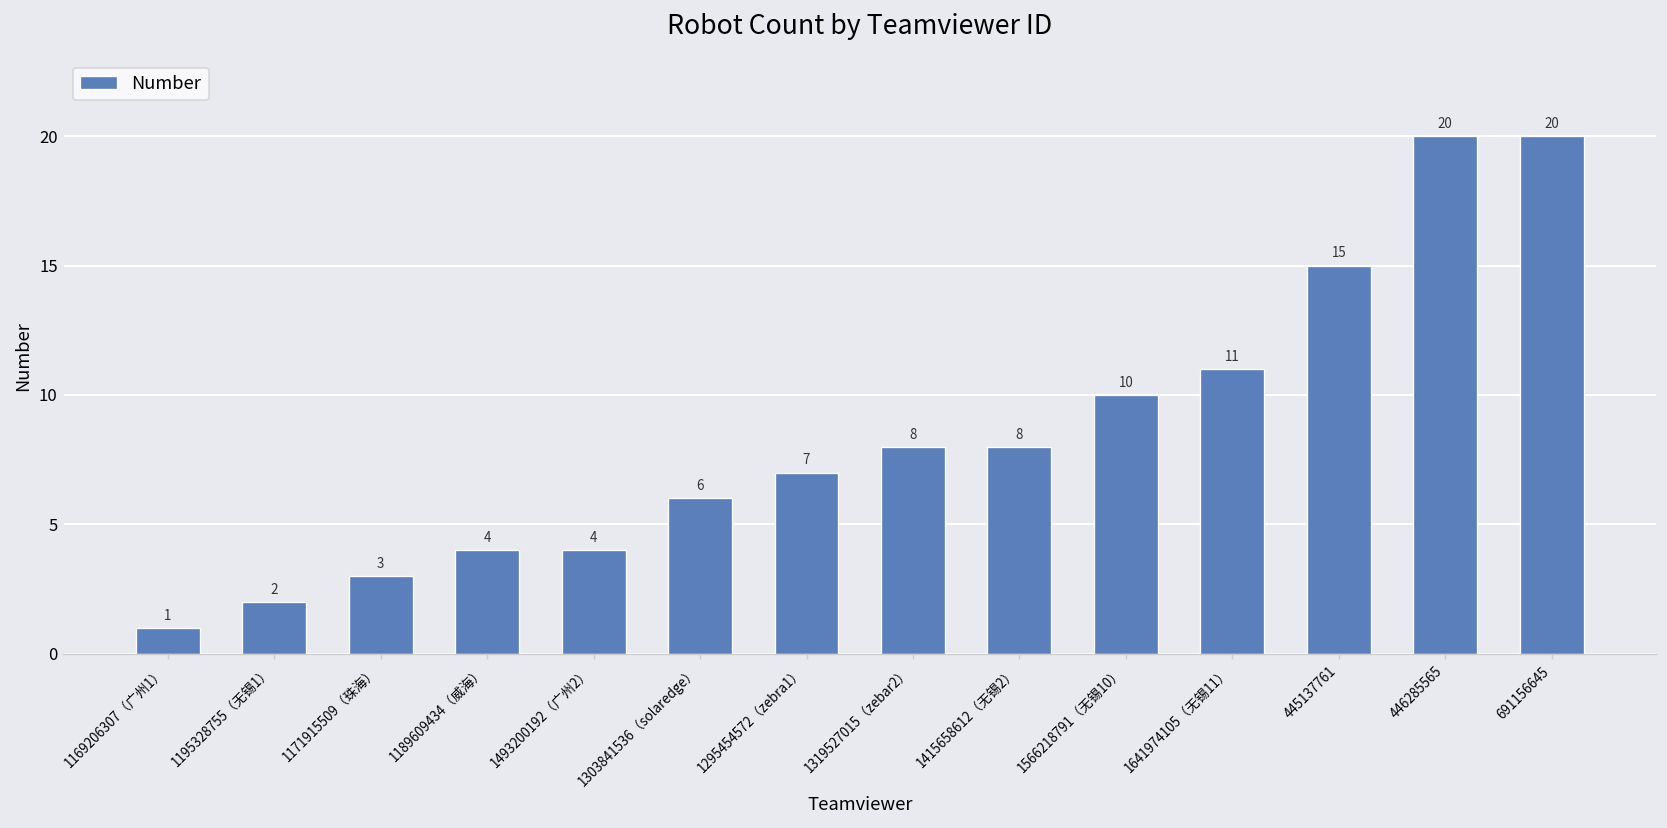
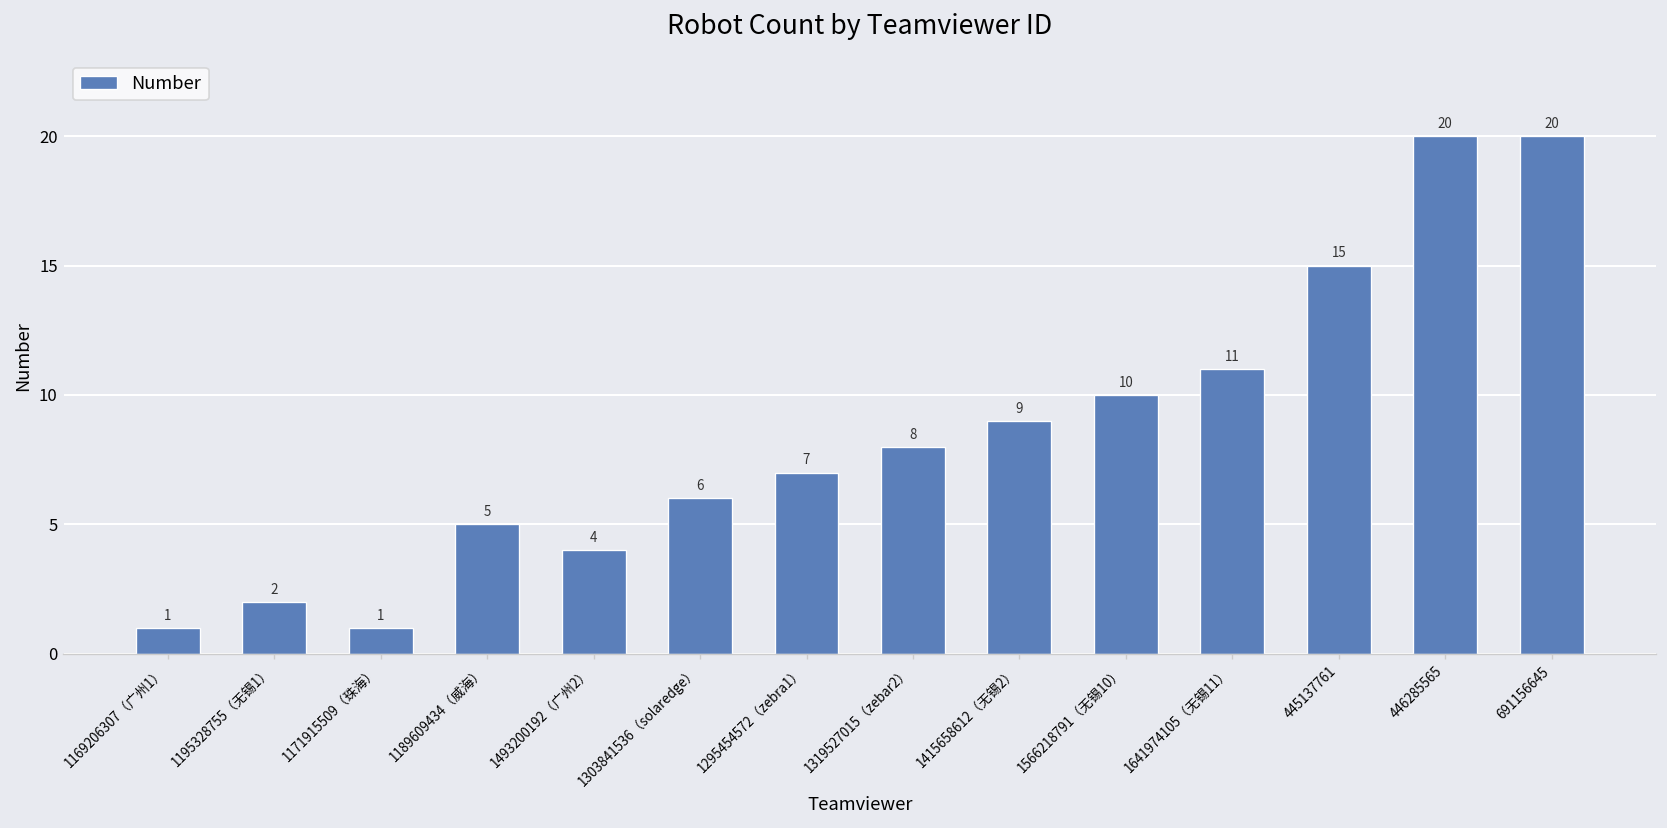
1171915509（珠海）: 3 -> 1
1189609434（威海）: 4 -> 5
1415658612（无锡2）: 8 -> 9
